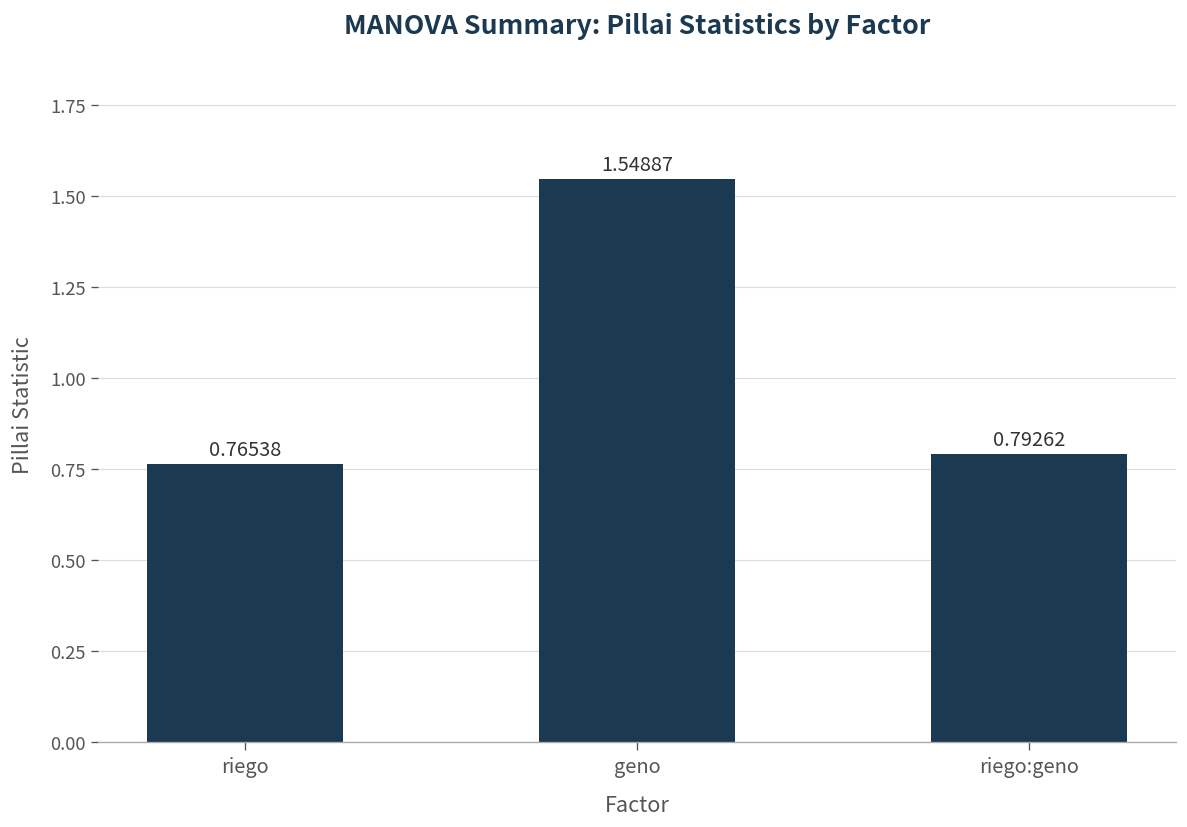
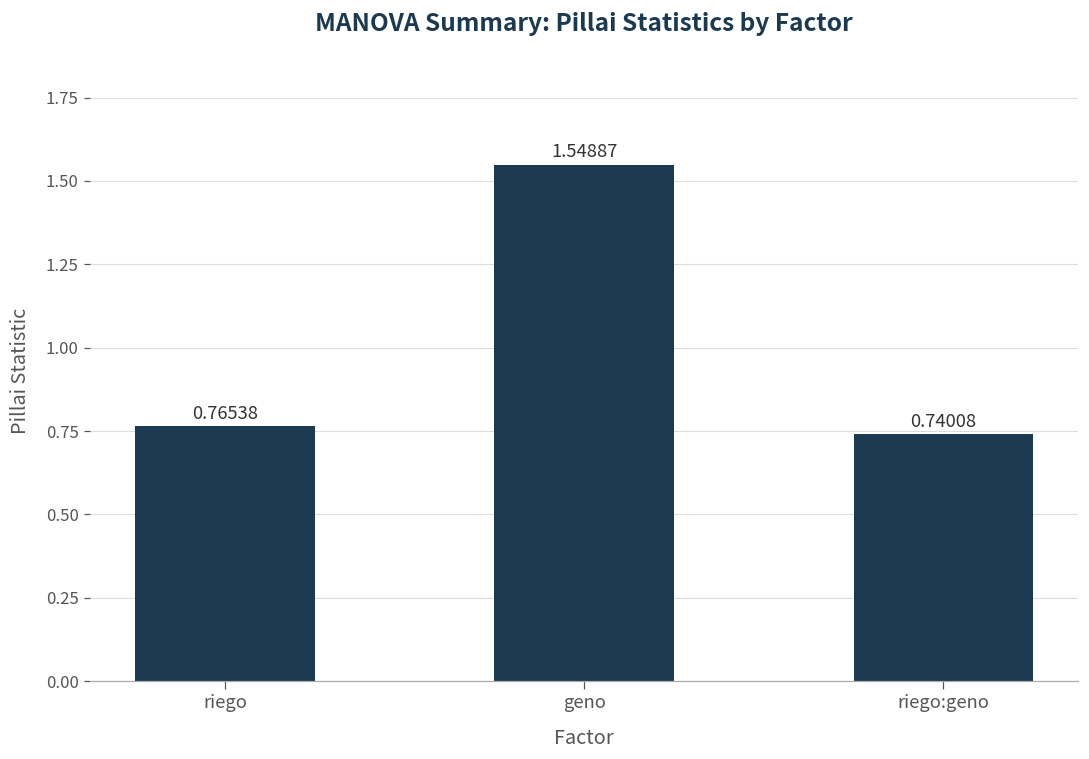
riego:geno: 0.79262 -> 0.74008
